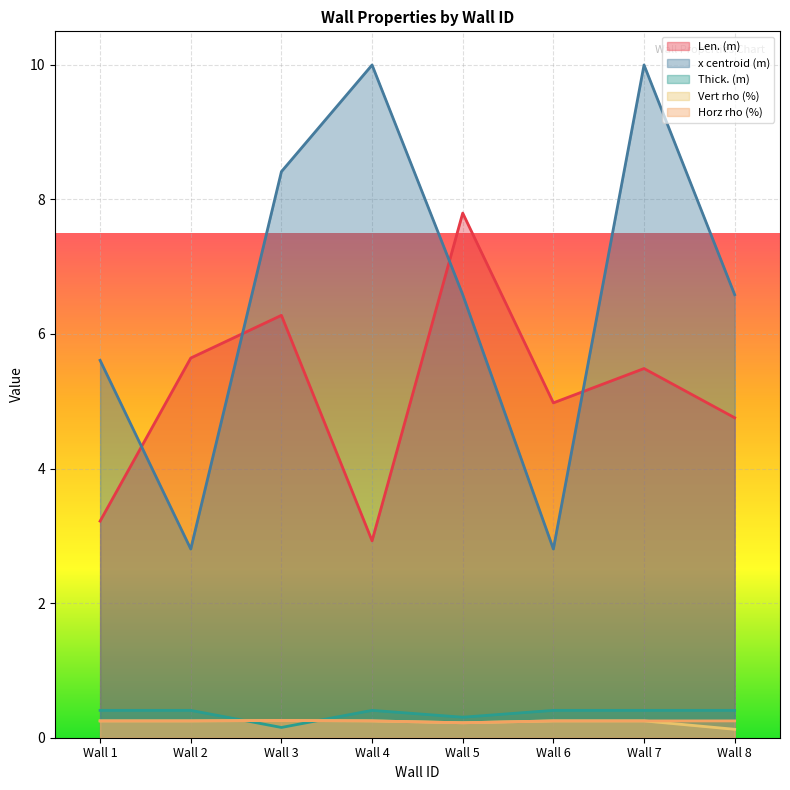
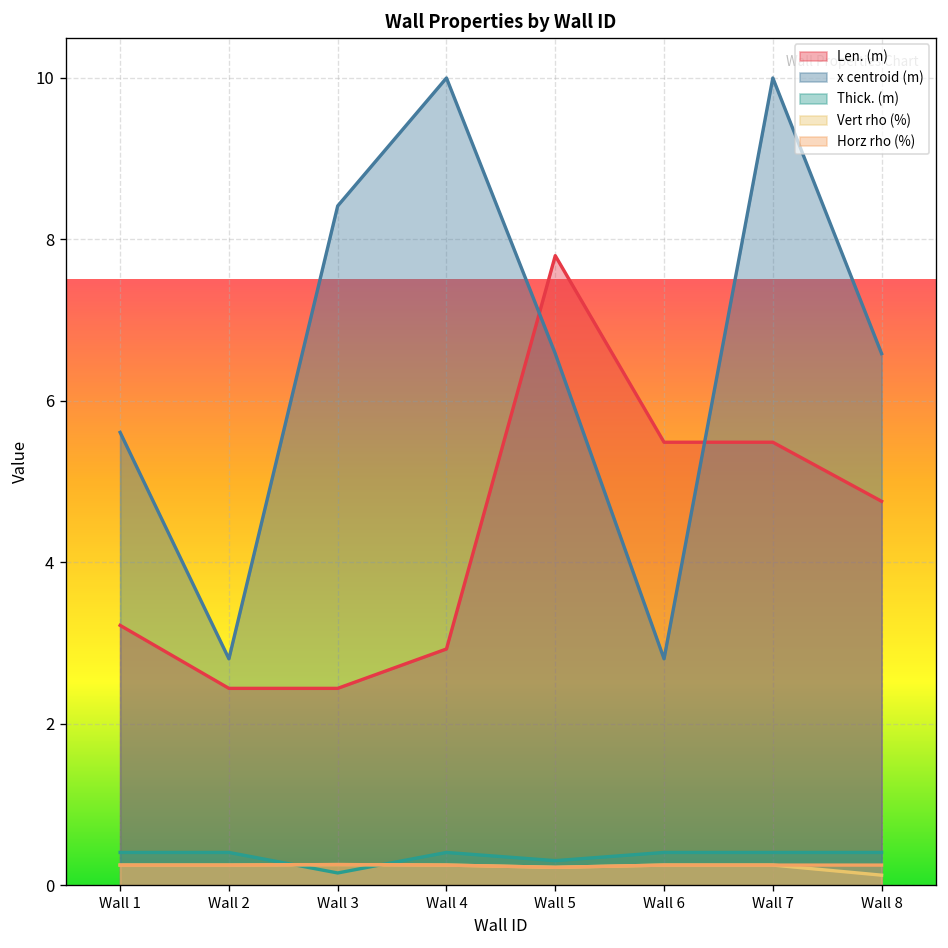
Len. (m), Wall 2: 5.6 -> 2.4
Len. (m), Wall 3: 6.3 -> 2.4
Len. (m), Wall 6: 5.0 -> 5.5
